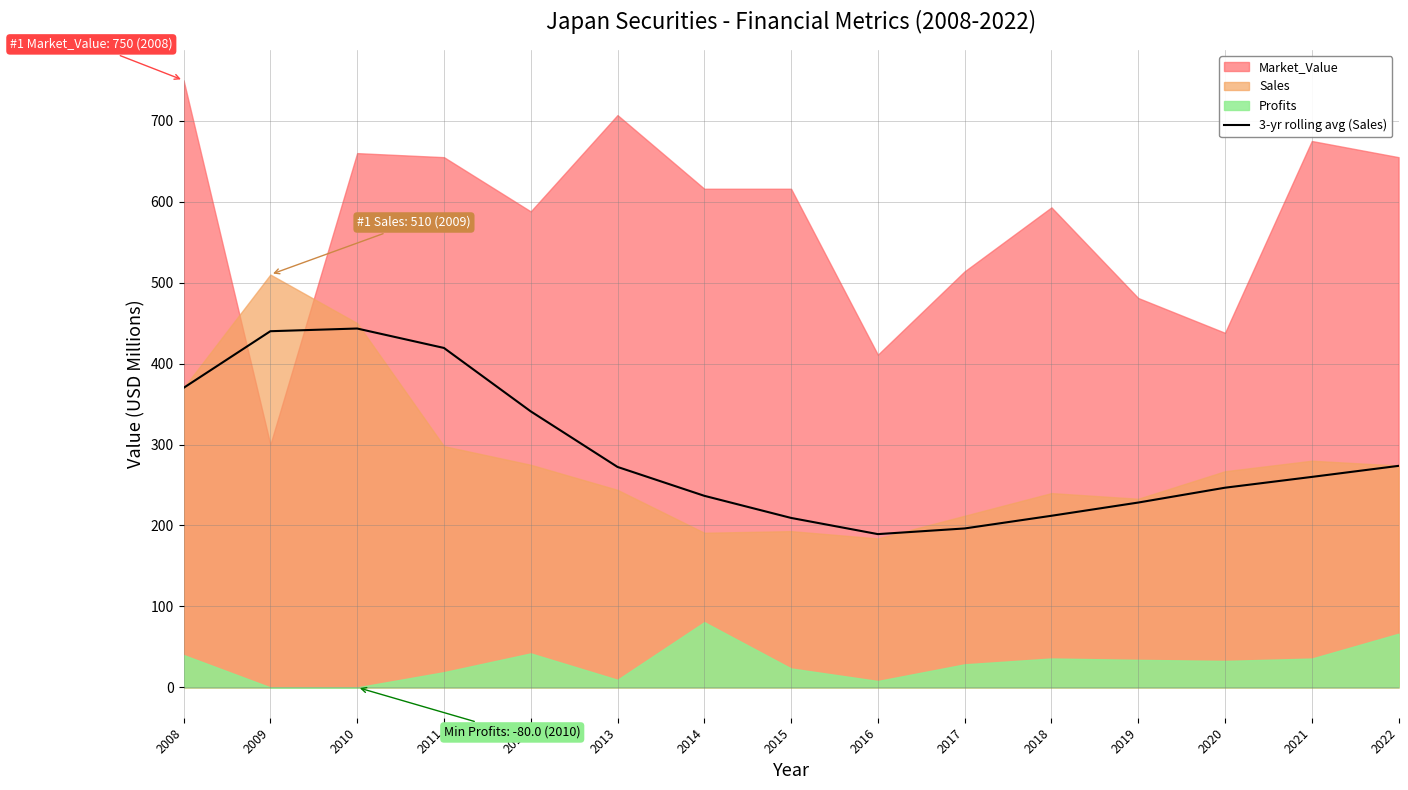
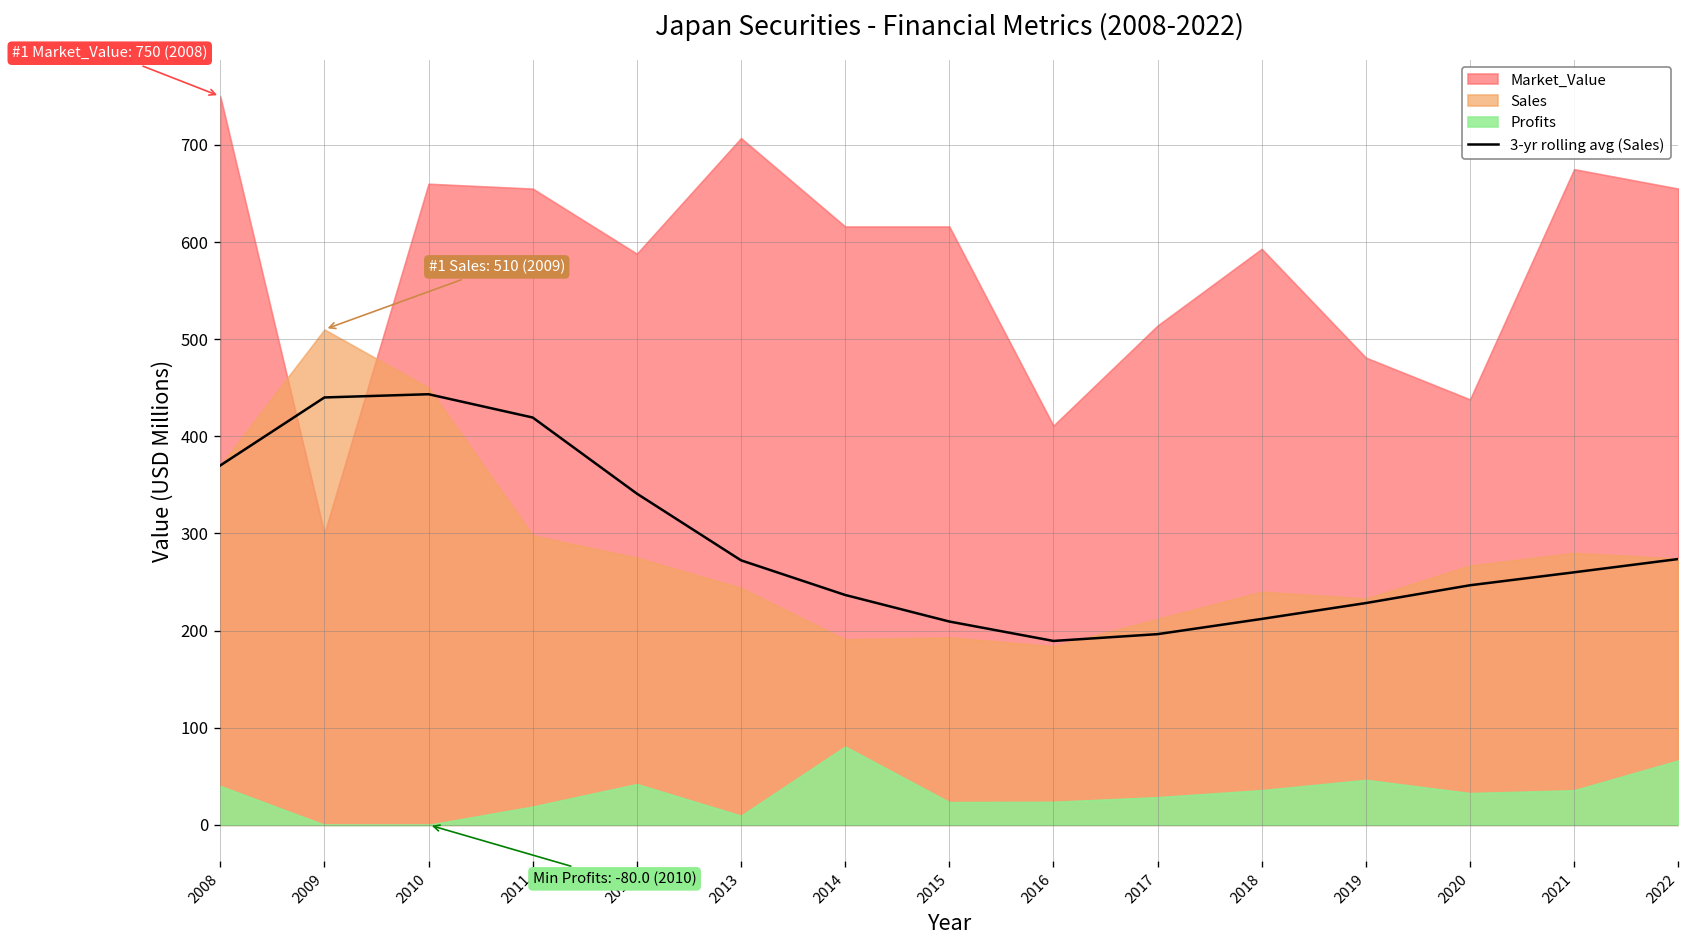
Profits, 2016: 10 -> 20
Profits, 2019: 30 -> 50
